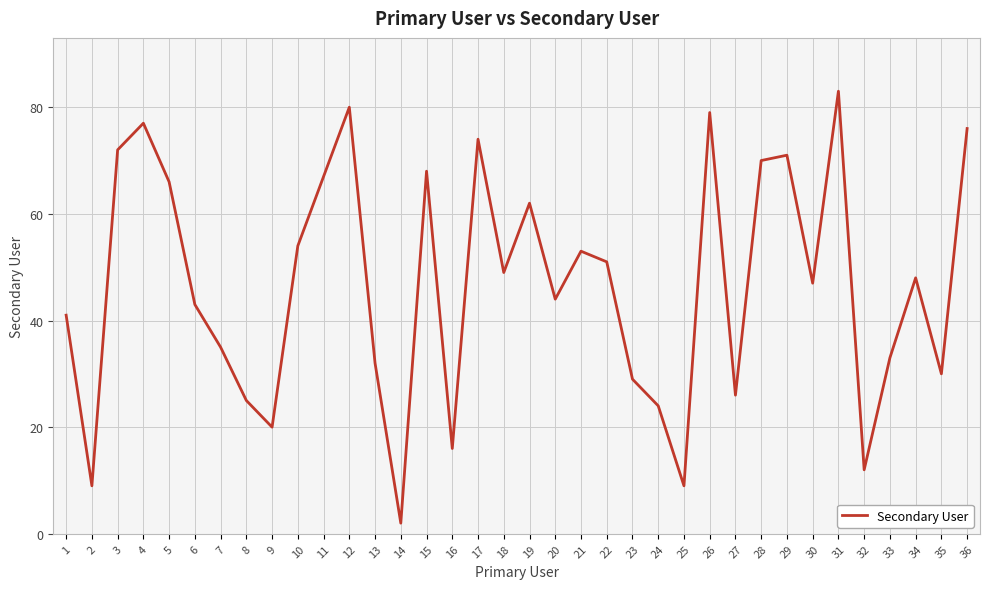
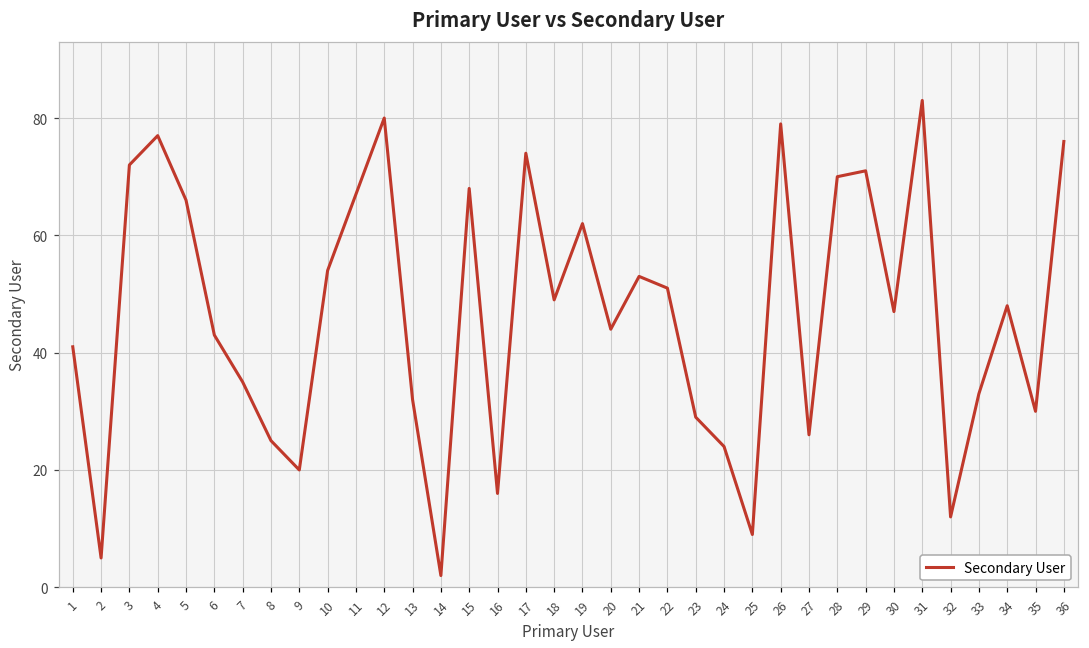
2: 9 -> 5
